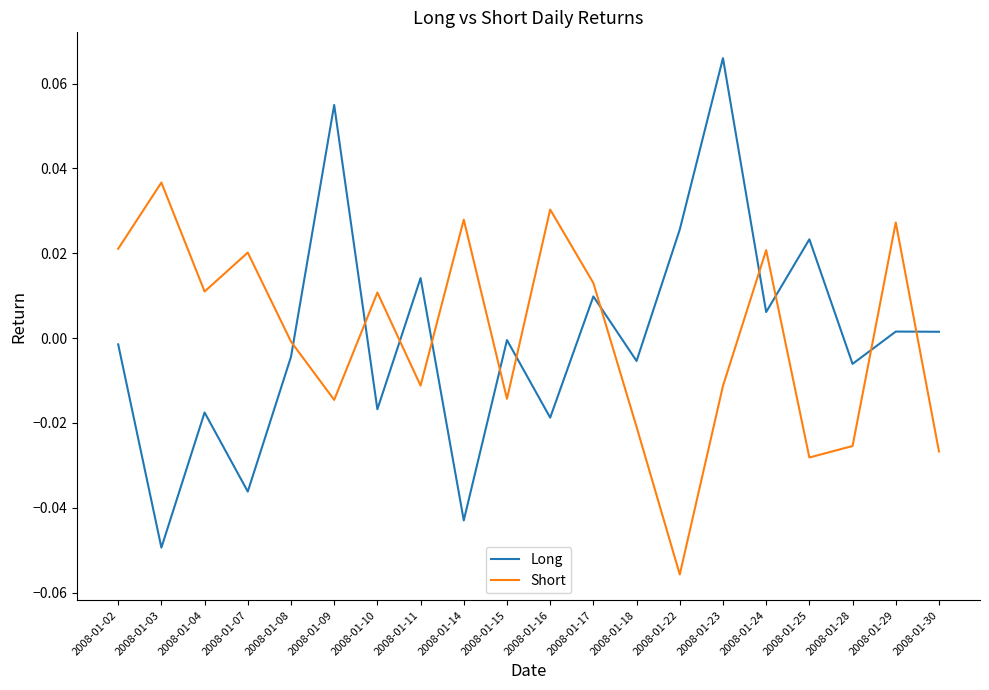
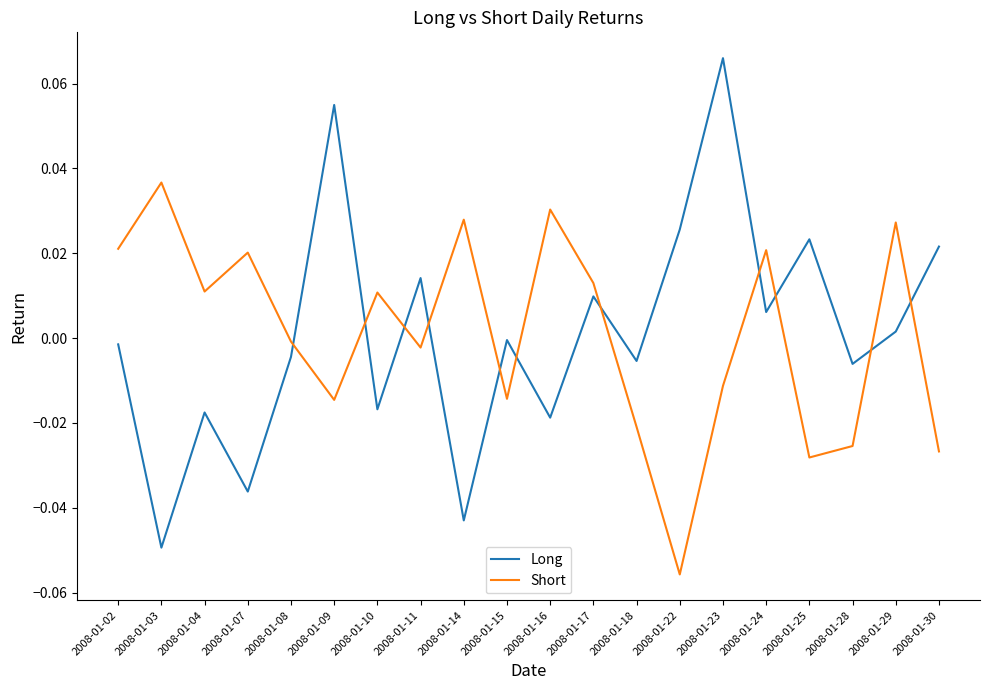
Short, 2008-01-11: -0.011 -> -0.002
Long, 2008-01-30: 0.001 -> 0.022
